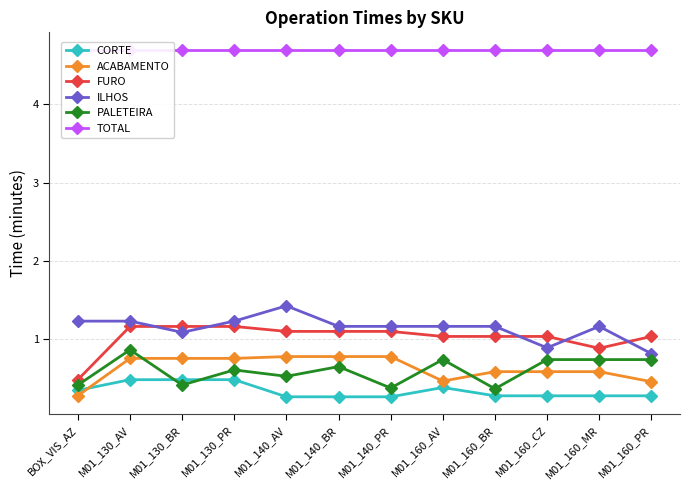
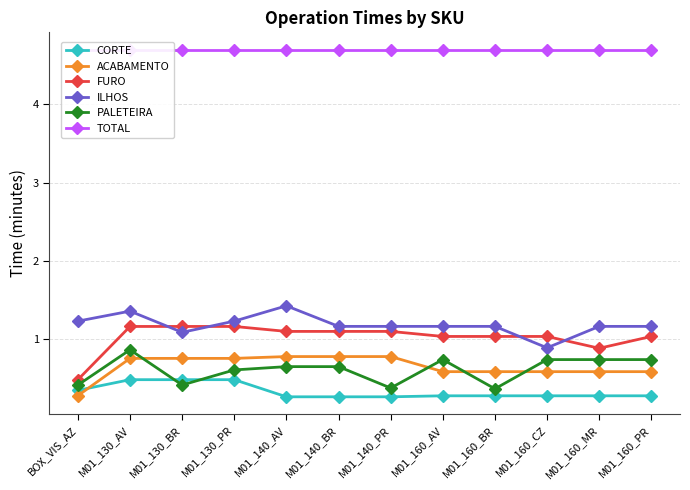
ILHOS, M01_130_AV: 1.2 -> 1.4
PALETEIRA, M01_140_AV: 0.5 -> 0.6
CORTE, M01_160_AV: 0.4 -> 0.3
ACABAMENTO, M01_160_AV: 0.5 -> 0.6
ACABAMENTO, M01_160_PR: 0.5 -> 0.6
ILHOS, M01_160_PR: 0.8 -> 1.2
